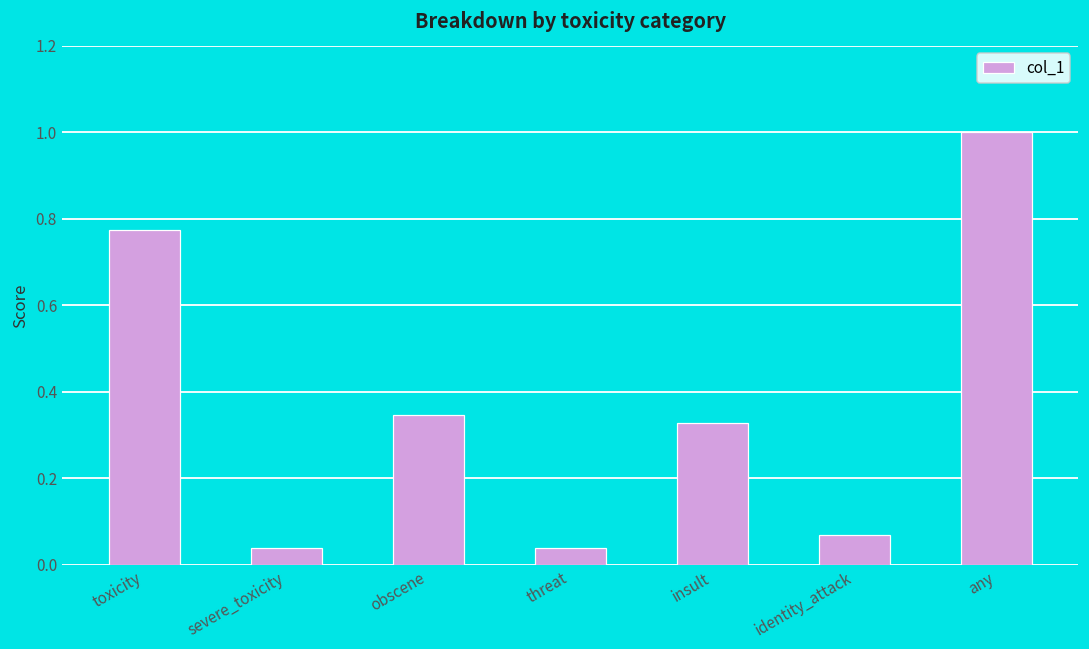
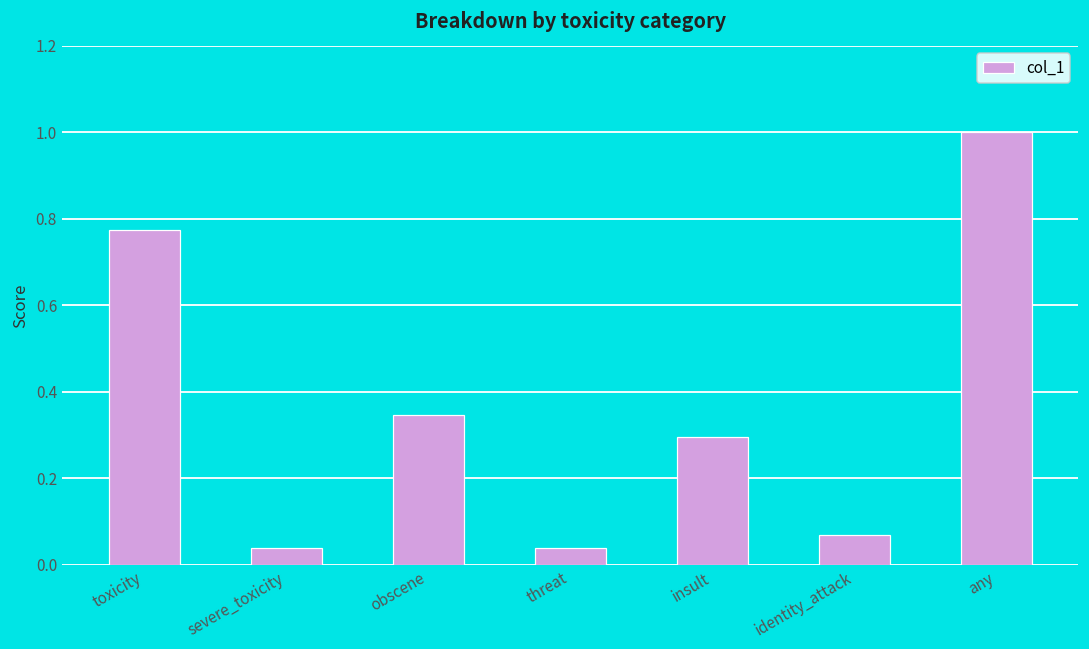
insult: 0.33 -> 0.30
